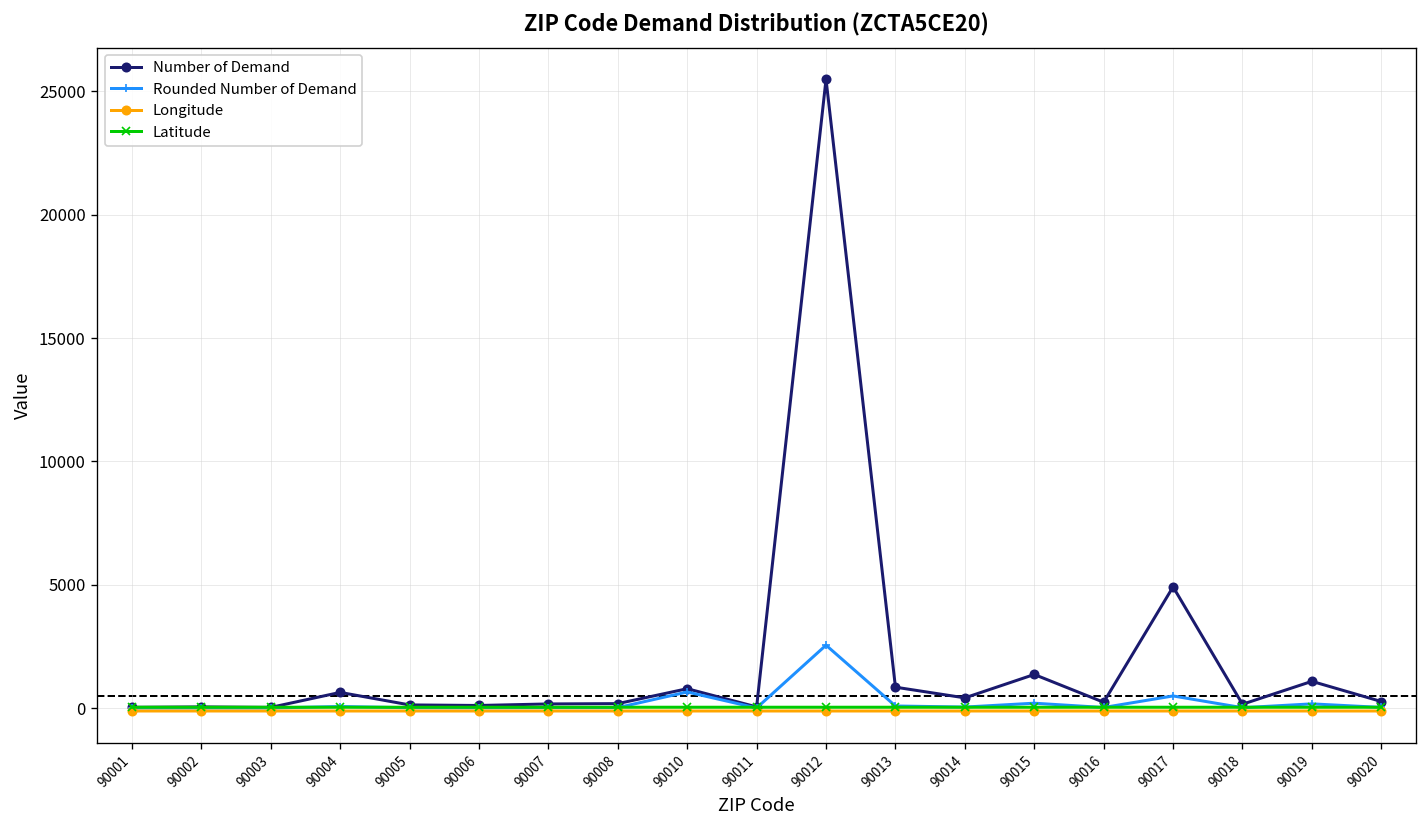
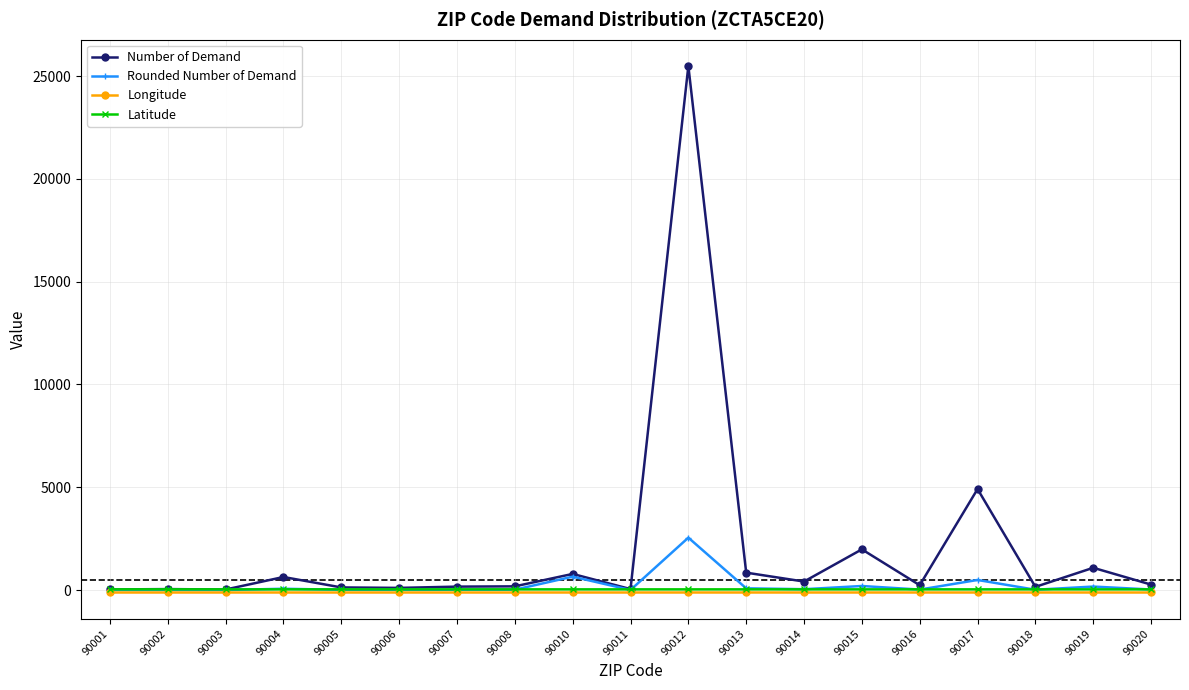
Number of Demand, 90015: 1400 -> 2000
